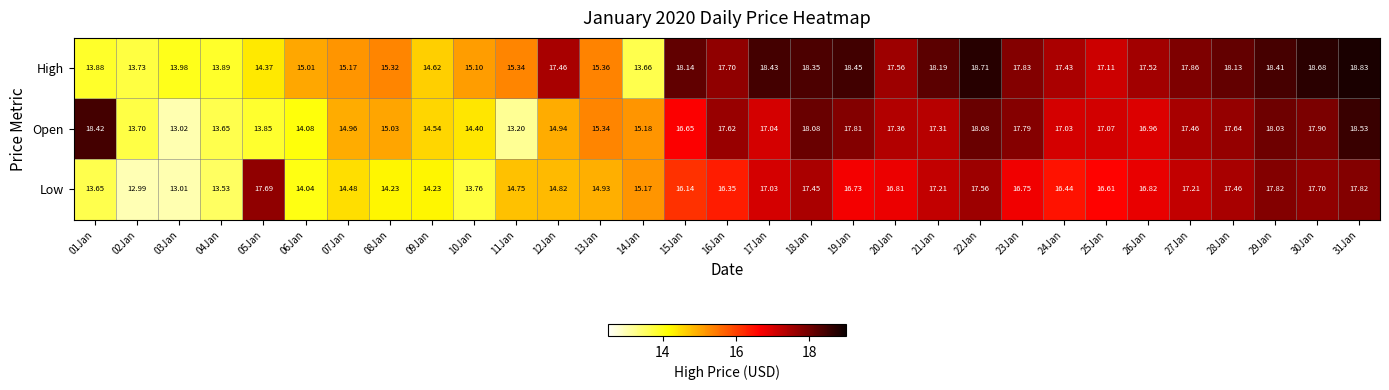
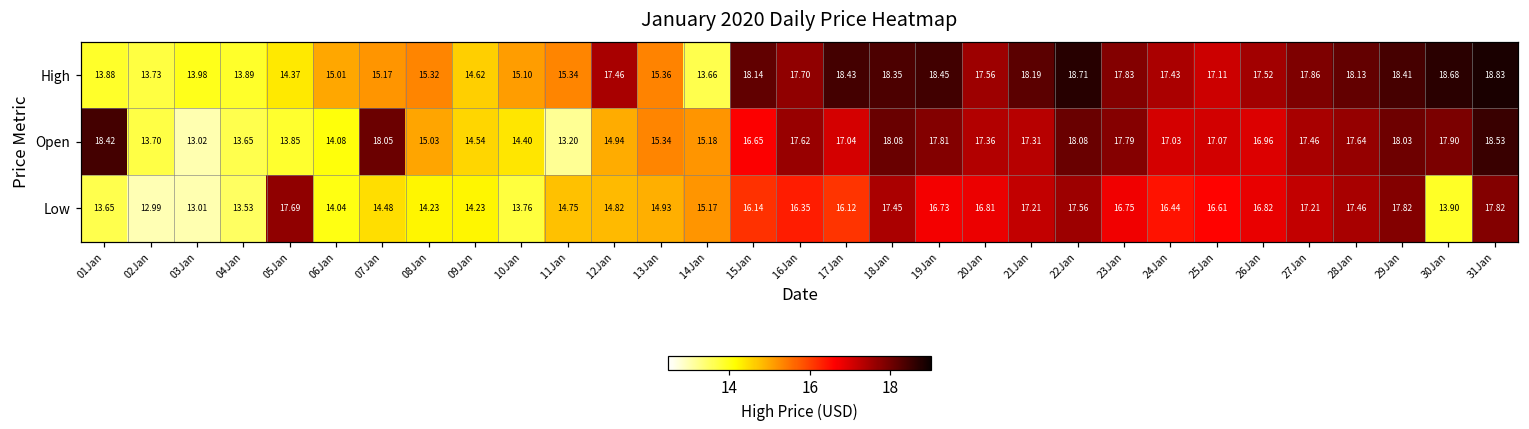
Open, 07Jan: 14.96 -> 18.05
Low, 17Jan: 17.03 -> 16.12
Low, 30Jan: 17.70 -> 13.90
